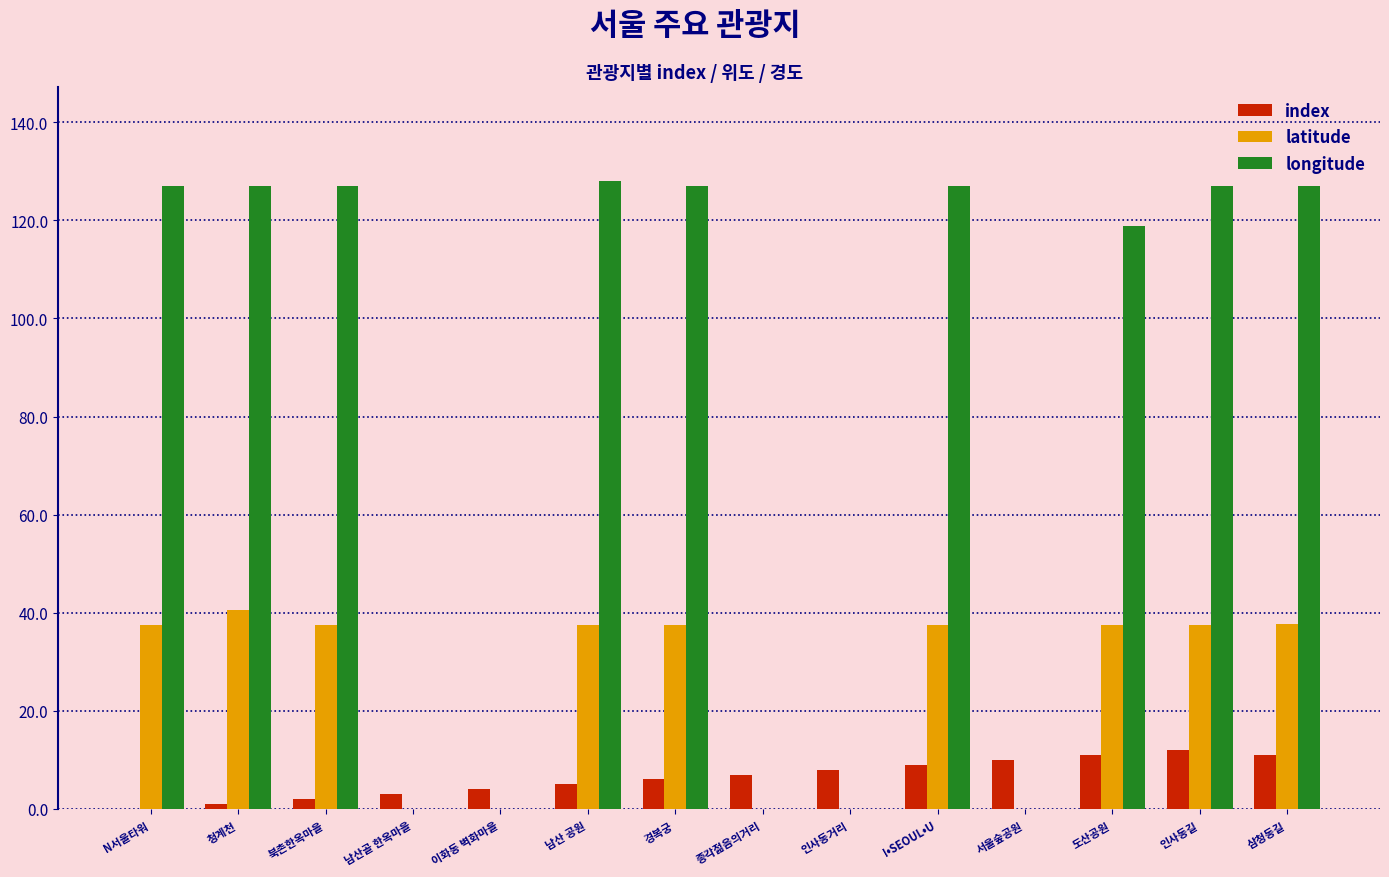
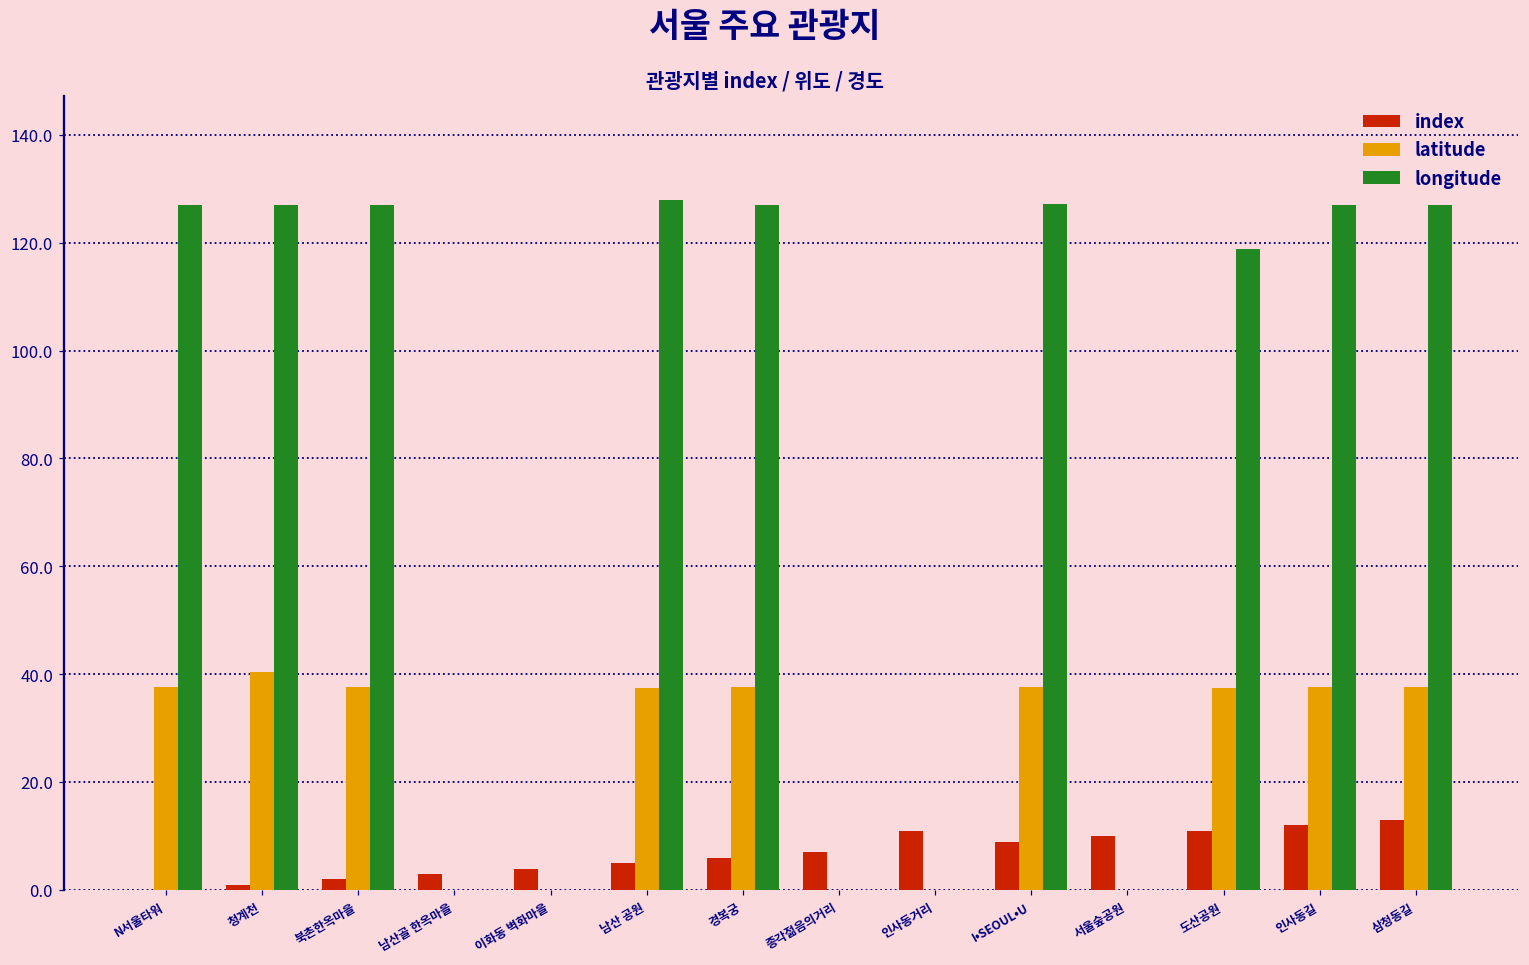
index, 인사동거리: 8 -> 11
index, 삼청동길: 11 -> 13
